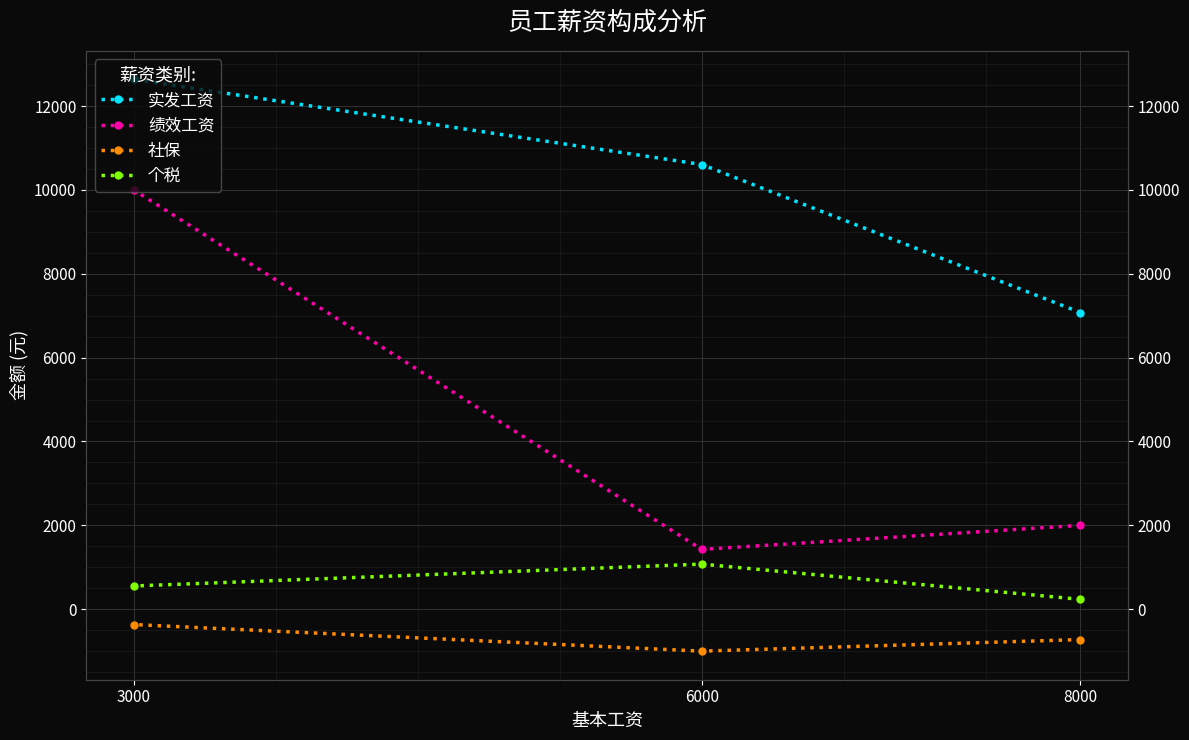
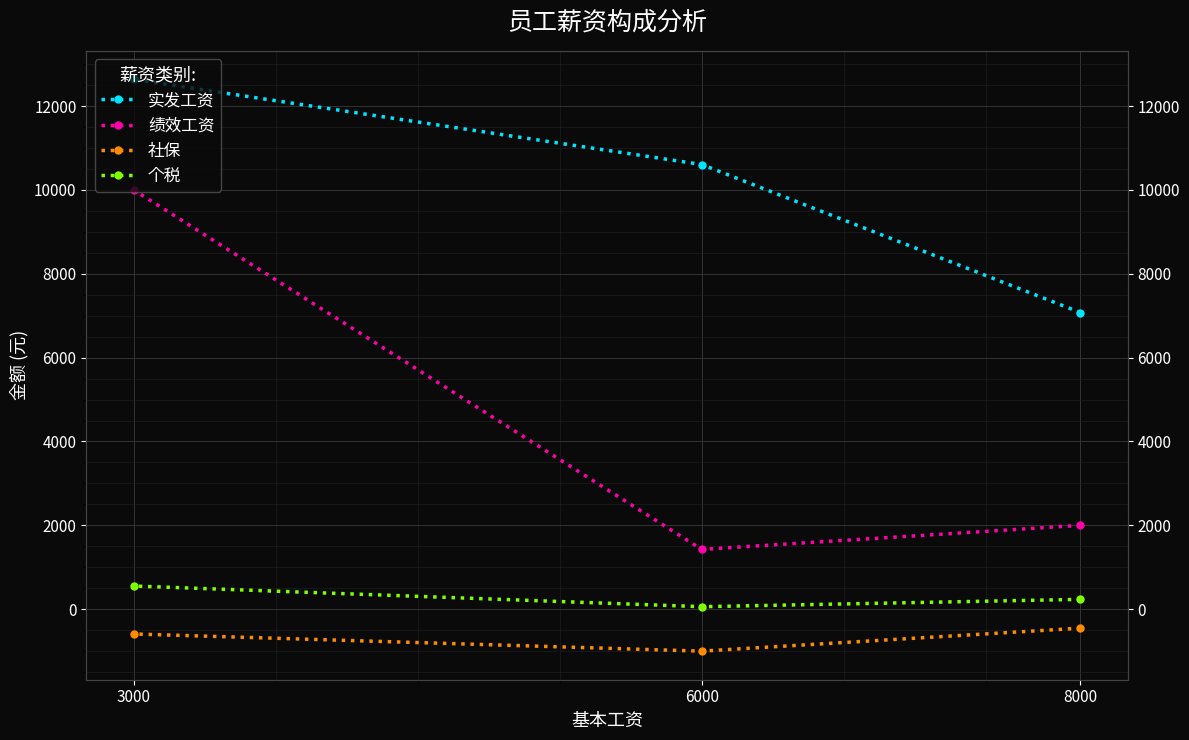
社保, 3000: -400 -> -600
个税, 6000: 1100 -> 100
社保, 8000: -700 -> -500
